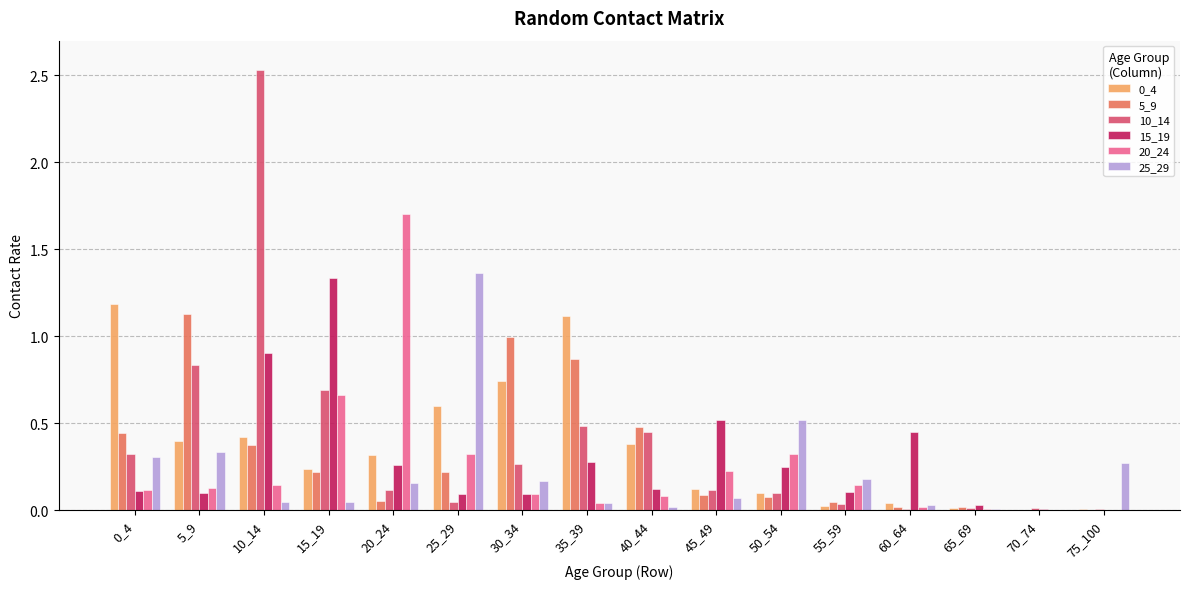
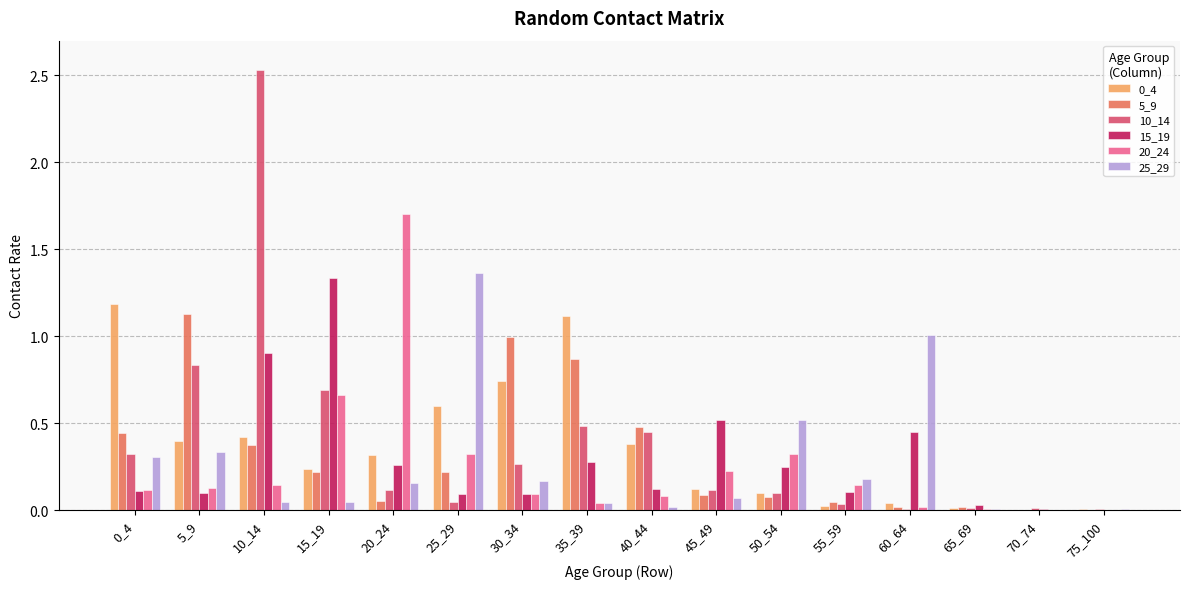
25_29, 60_64: 0.03 -> 1.01
25_29, 75_100: 0.27 -> 0.01
